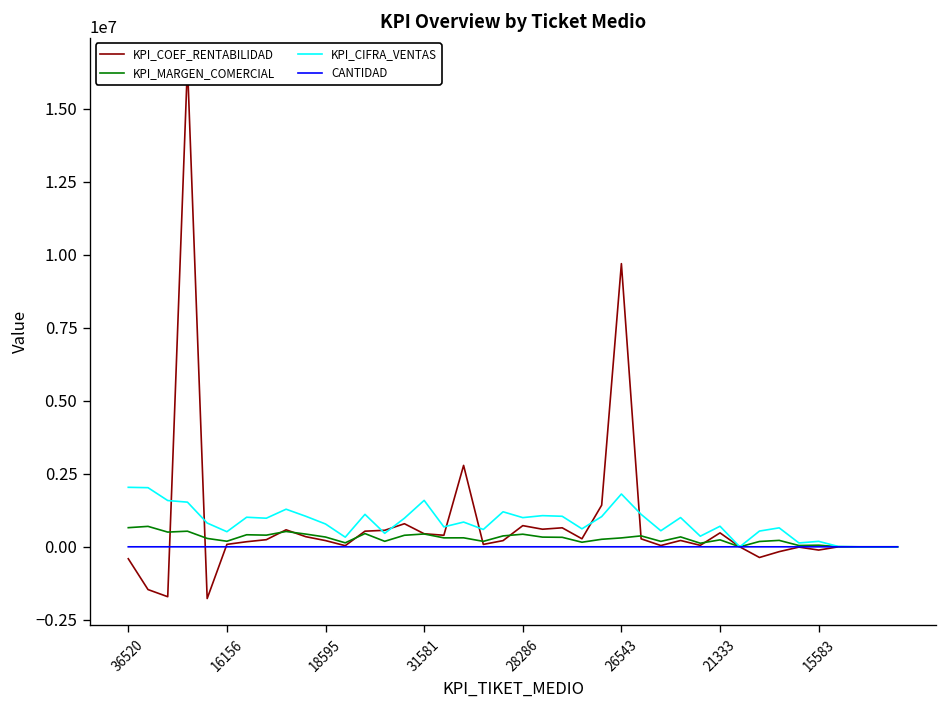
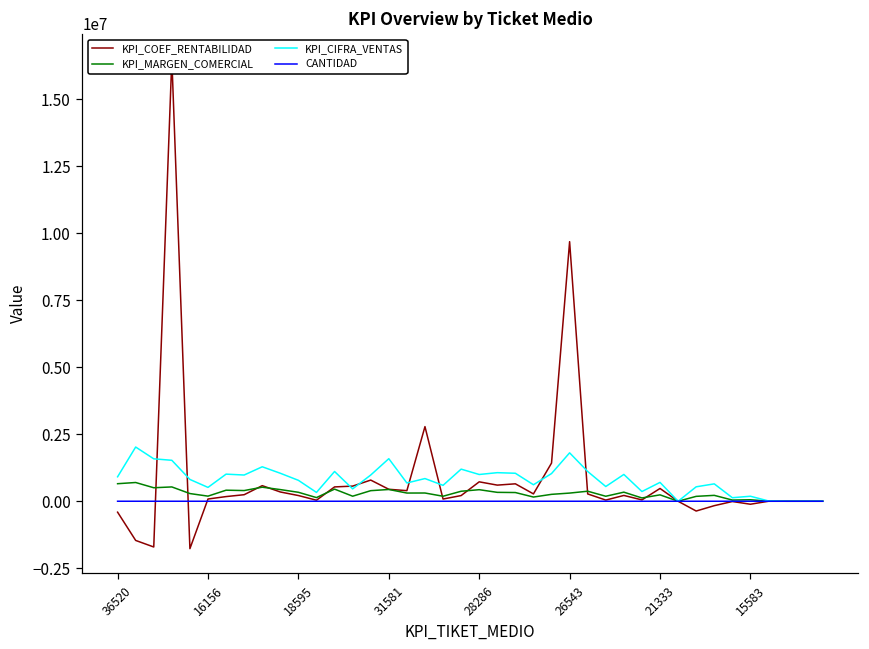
KPI_CIFRA_VENTAS, 36520: 2000000 -> 900000
